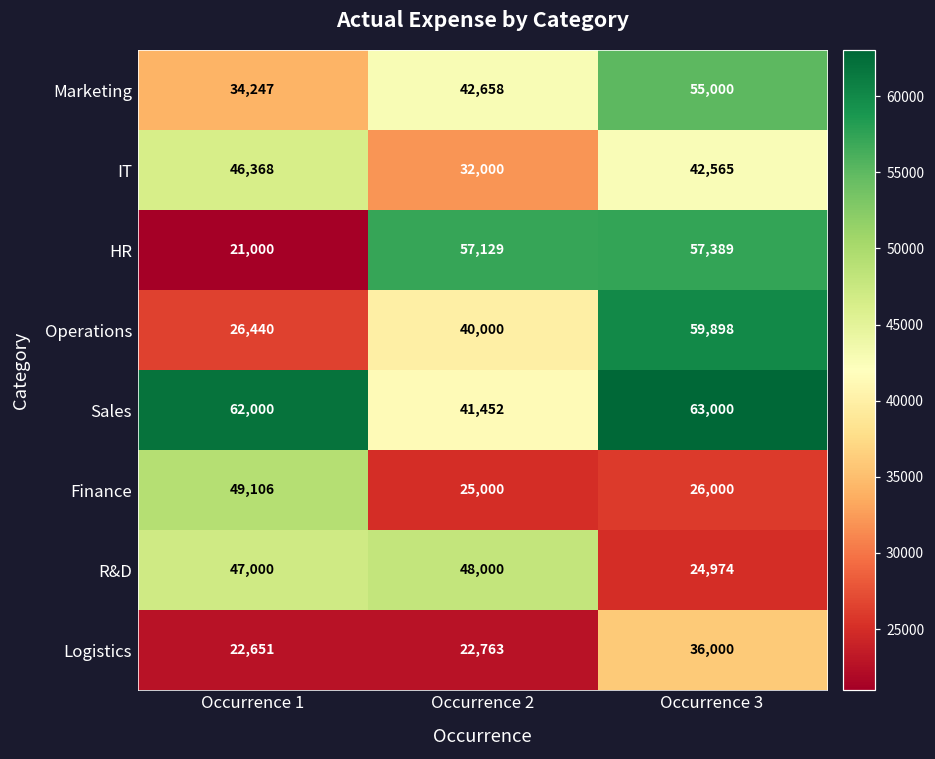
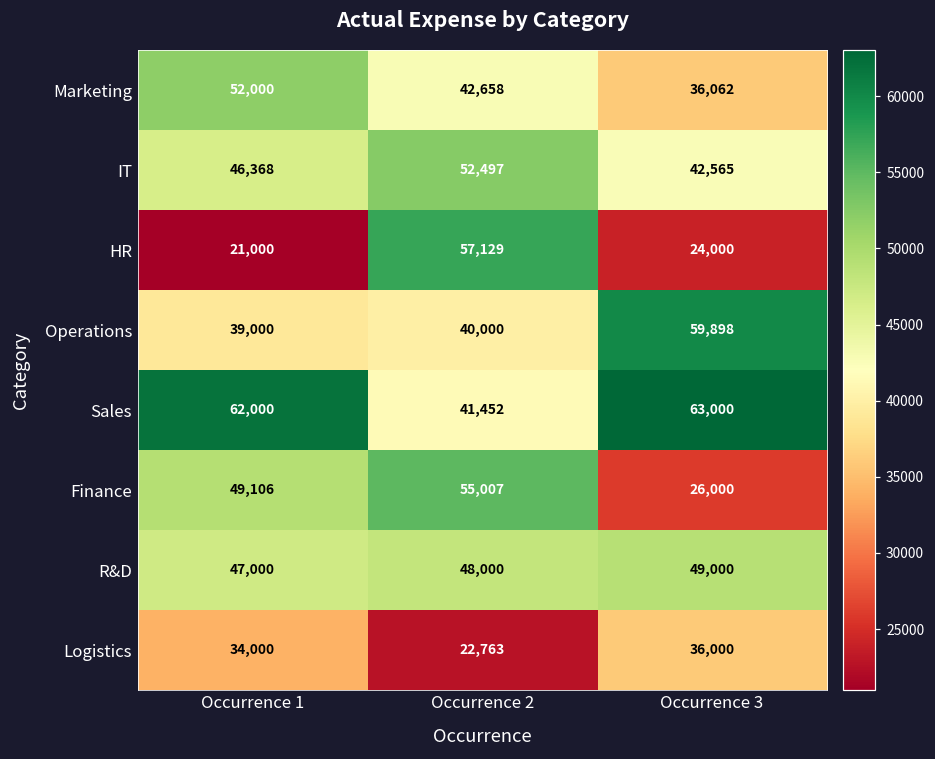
Marketing, Occurrence 1: 34,247 -> 52,000
Marketing, Occurrence 3: 55,000 -> 36,062
IT, Occurrence 2: 32,000 -> 52,497
HR, Occurrence 3: 57,389 -> 24,000
Operations, Occurrence 1: 26,440 -> 39,000
Finance, Occurrence 2: 25,000 -> 55,007
R&D, Occurrence 3: 24,974 -> 49,000
Logistics, Occurrence 1: 22,651 -> 34,000
